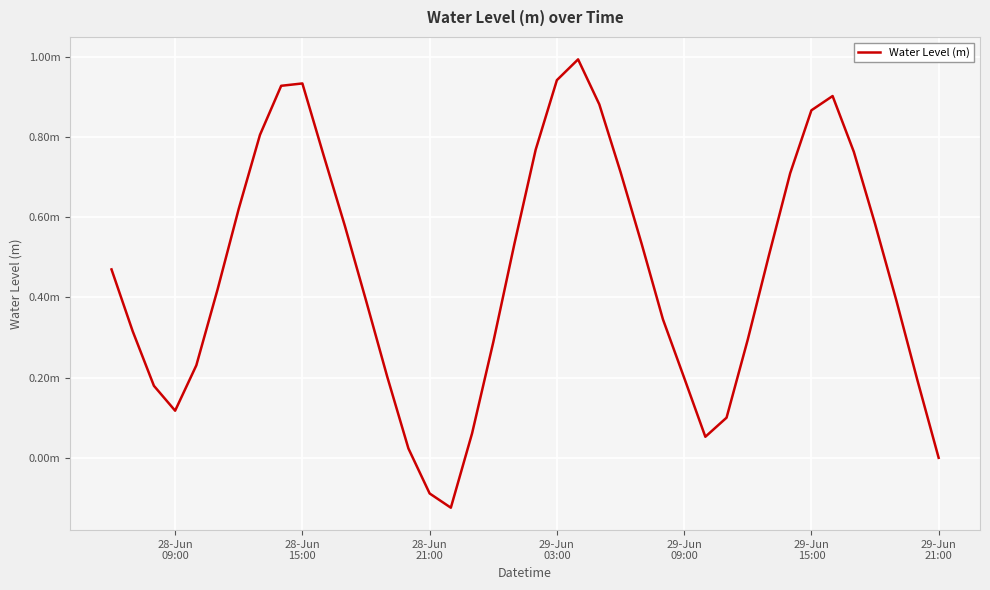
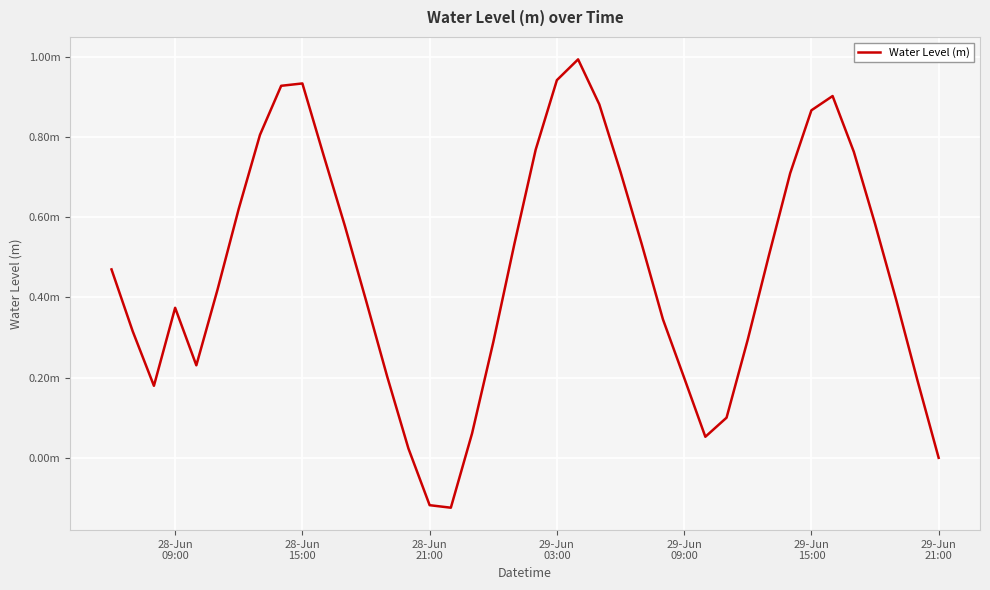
28-Jun 09:00: 0.12m -> 0.37m
28-Jun 21:00: -0.09m -> -0.12m
